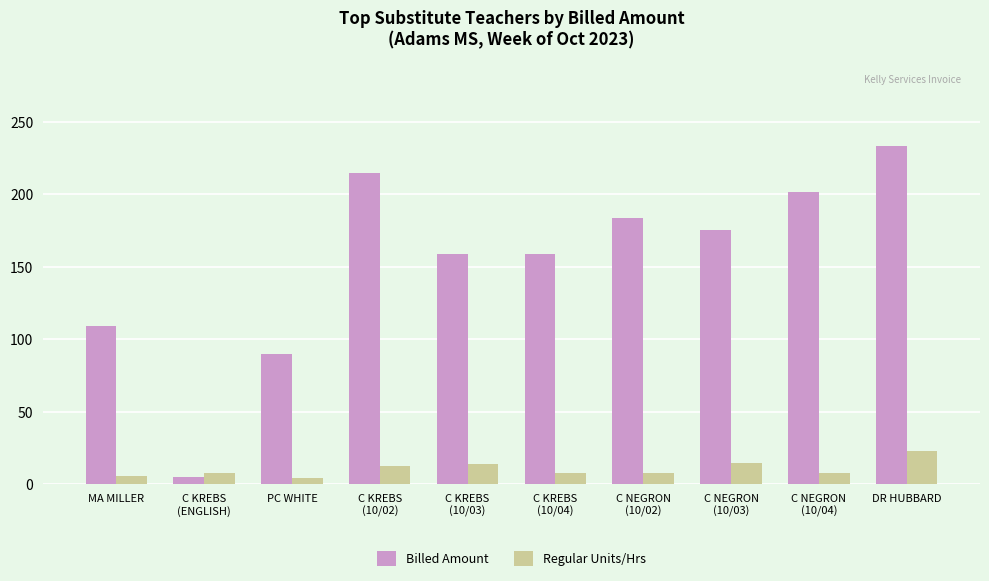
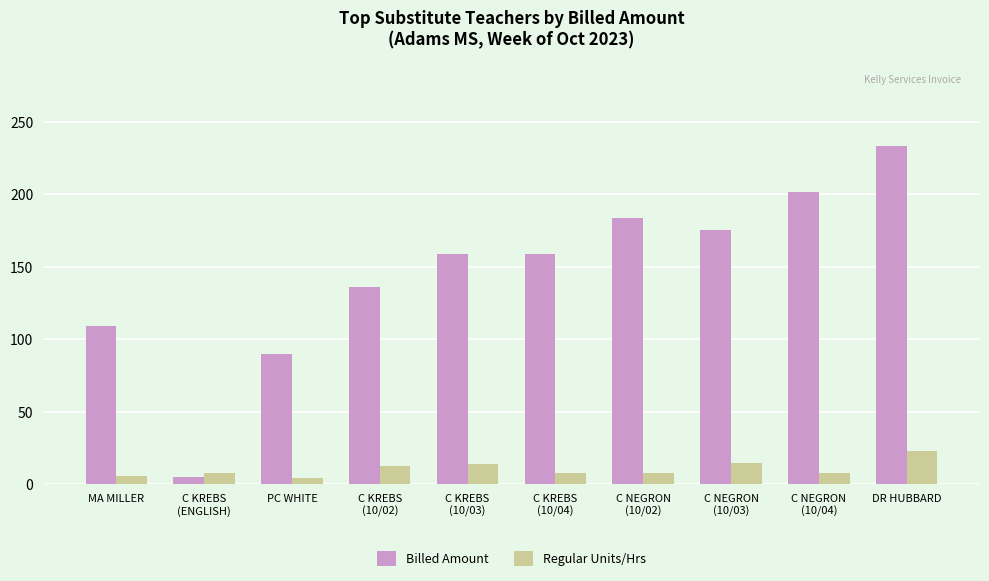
Billed Amount, C KREBS (10/02): 215 -> 136
